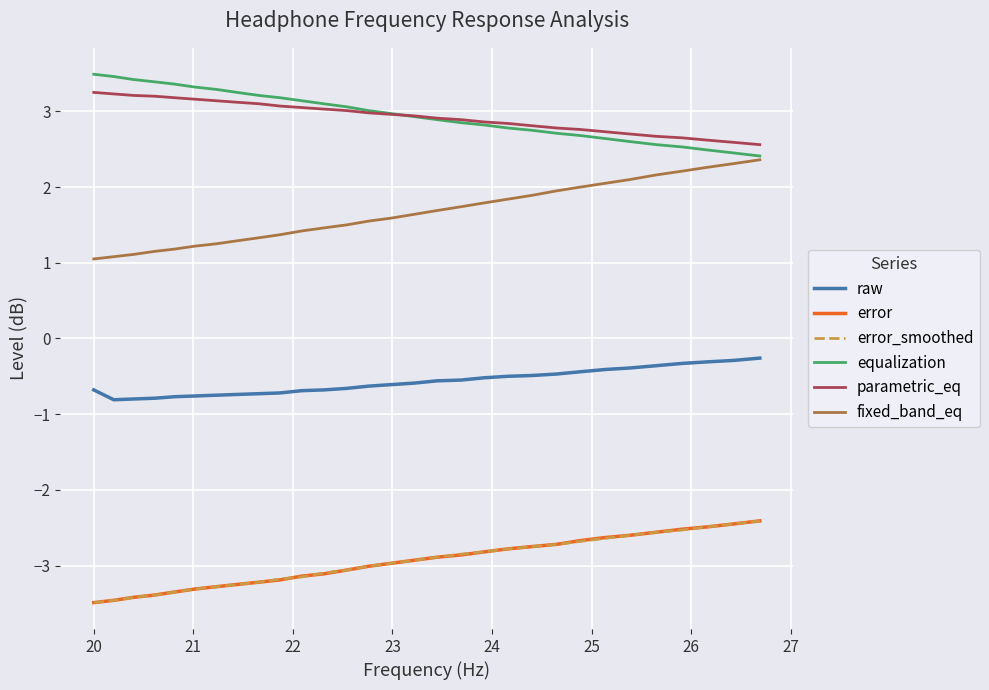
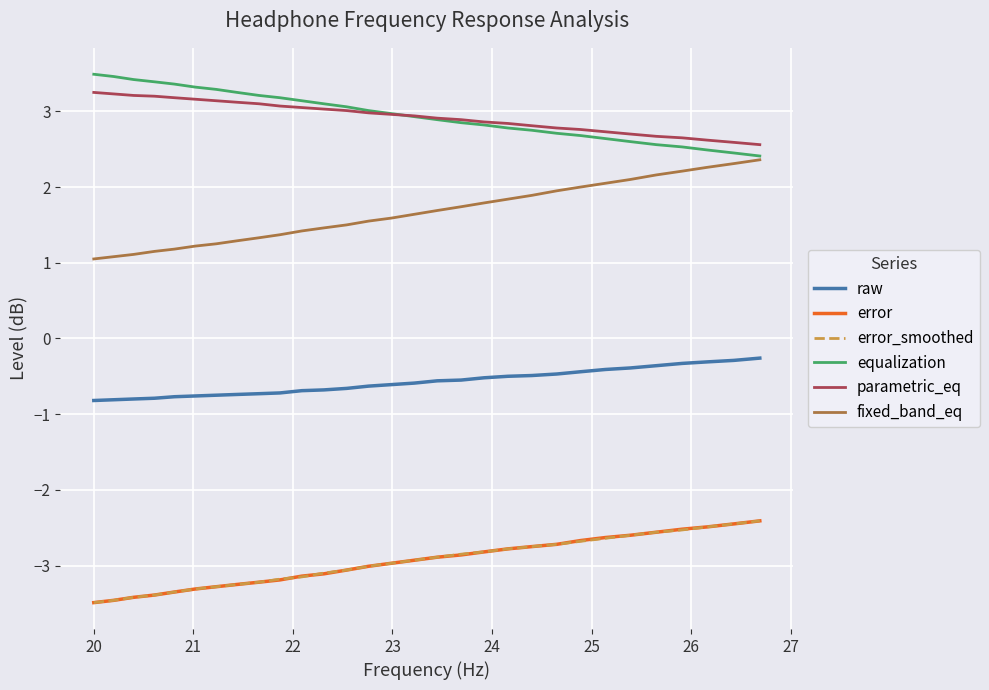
raw, 20: -0.7 -> -0.8
